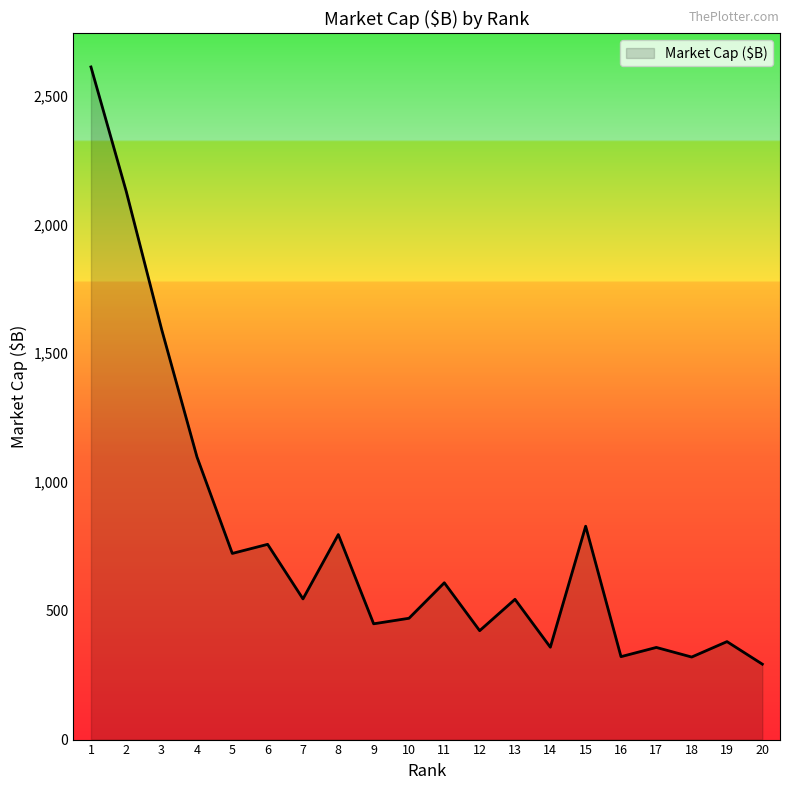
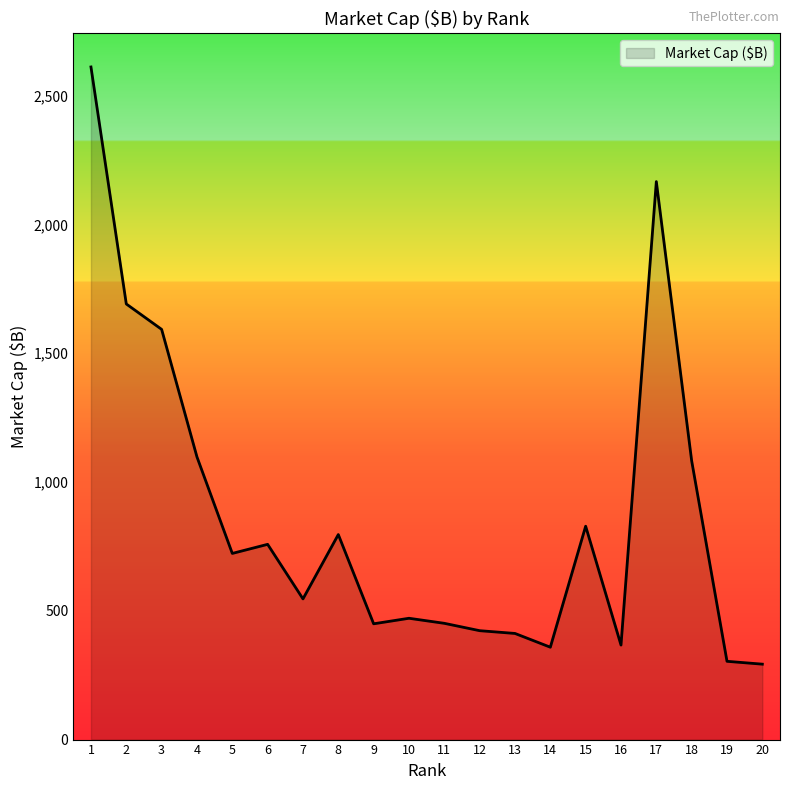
2: 2,130 -> 1,690
11: 610 -> 450
13: 540 -> 410
16: 320 -> 370
17: 360 -> 2,170
18: 320 -> 1,080
19: 380 -> 300
